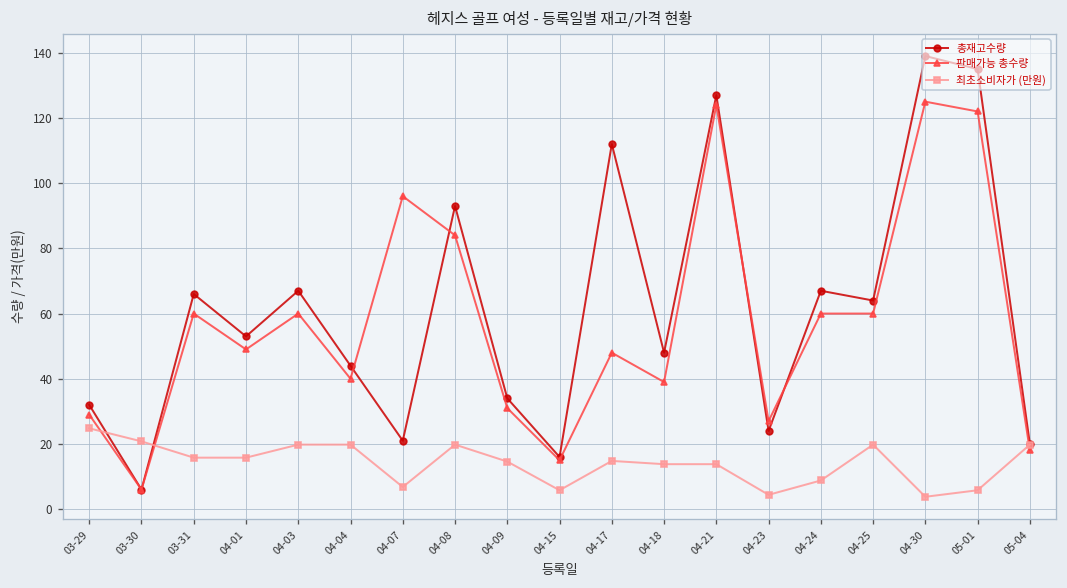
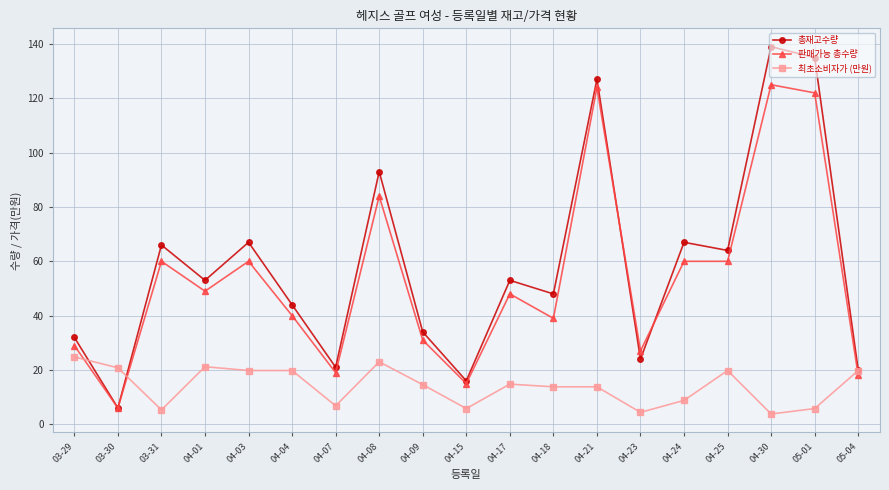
최초소비자가 (만원), 03-31: 16 -> 5
최초소비자가 (만원), 04-01: 16 -> 21
판매가능 총수량, 04-07: 96 -> 19
최초소비자가 (만원), 04-08: 20 -> 23
총재고수량, 04-17: 112 -> 53
